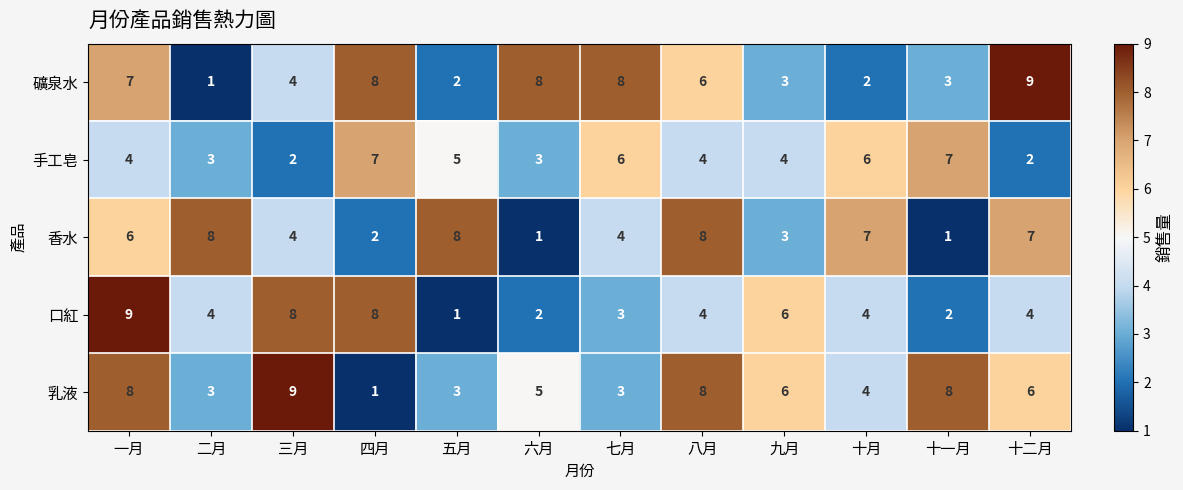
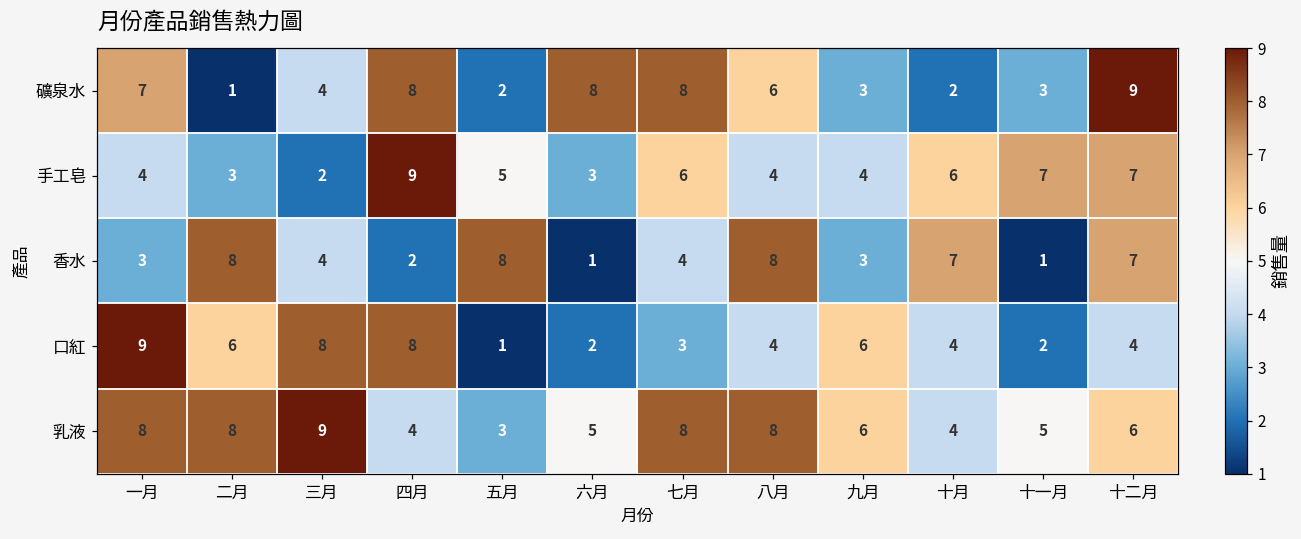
手工皂, 四月: 7 -> 9
手工皂, 十二月: 2 -> 7
香水, 一月: 6 -> 3
口紅, 二月: 4 -> 6
乳液, 二月: 3 -> 8
乳液, 四月: 1 -> 4
乳液, 七月: 3 -> 8
乳液, 十一月: 8 -> 5
